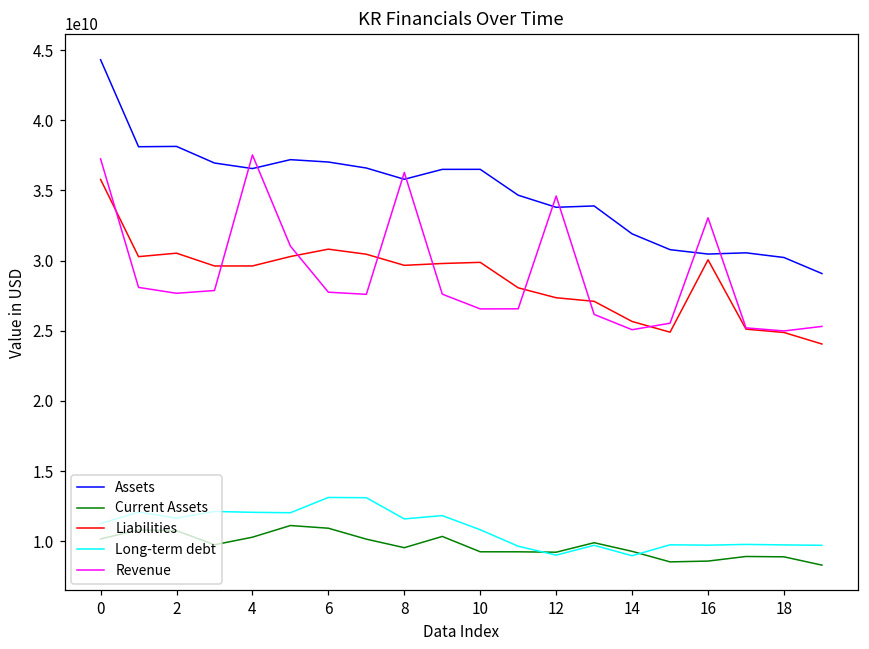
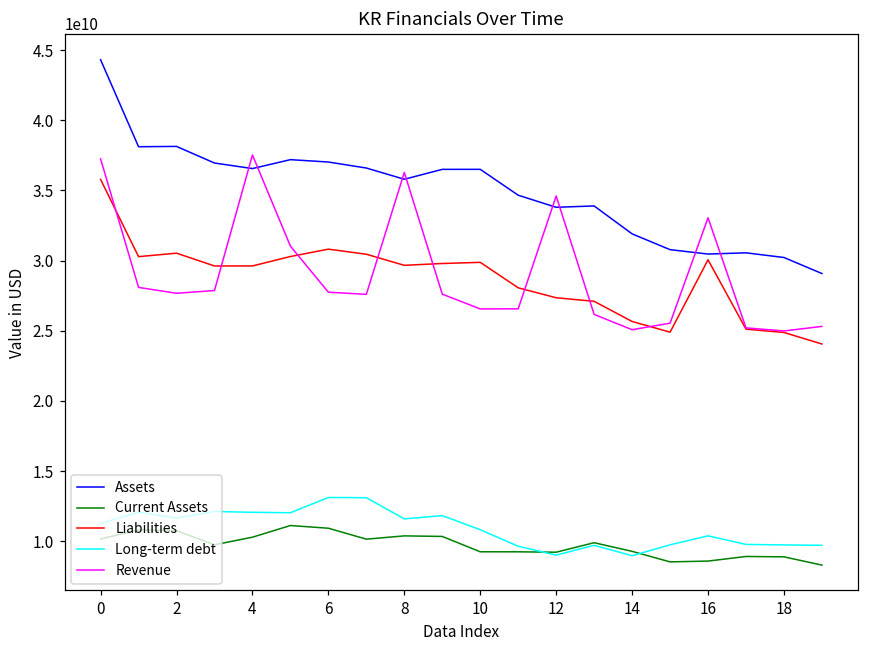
Current Assets, 8: 9500000000 -> 10400000000
Long-term debt, 16: 9700000000 -> 10400000000
